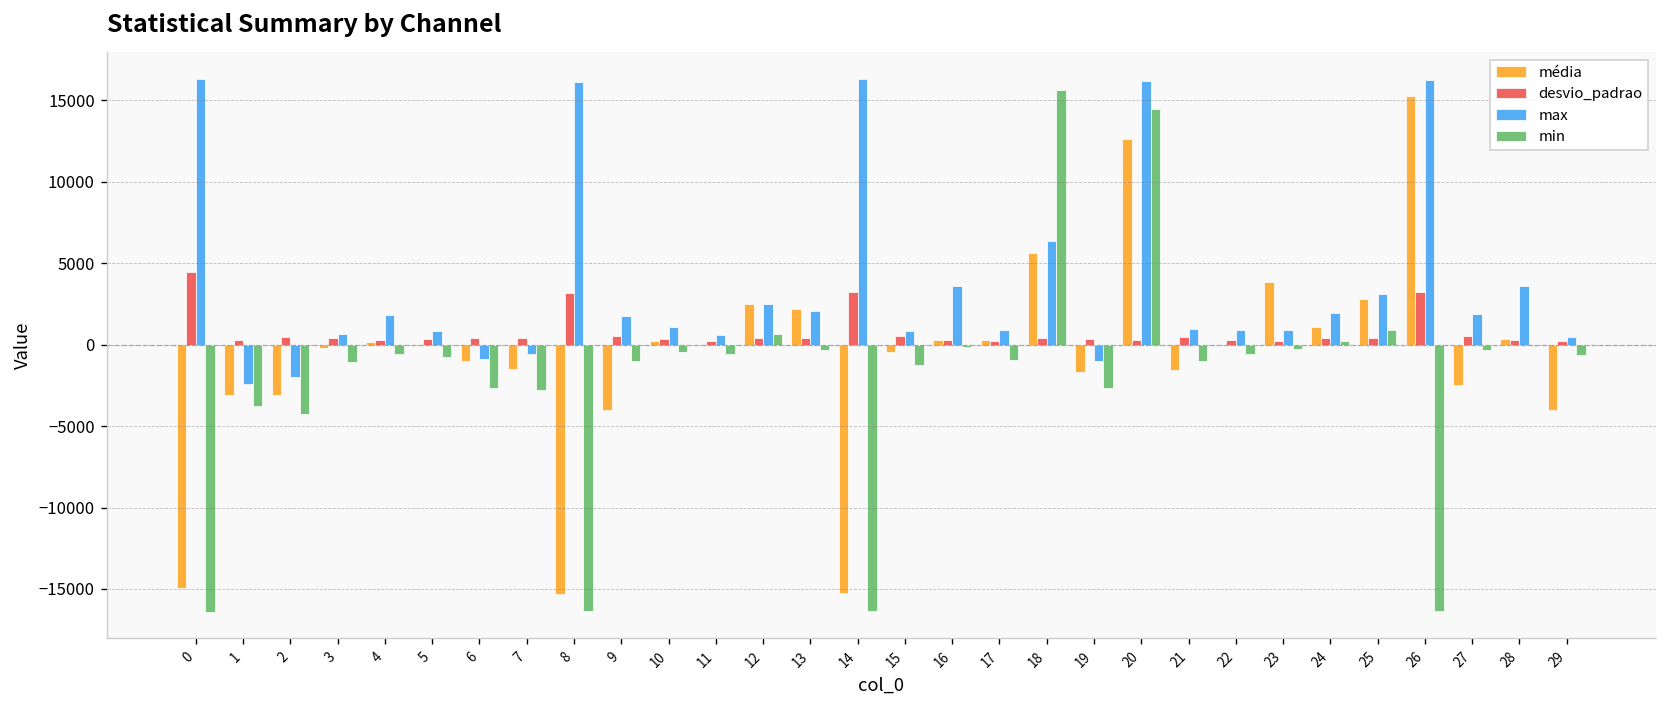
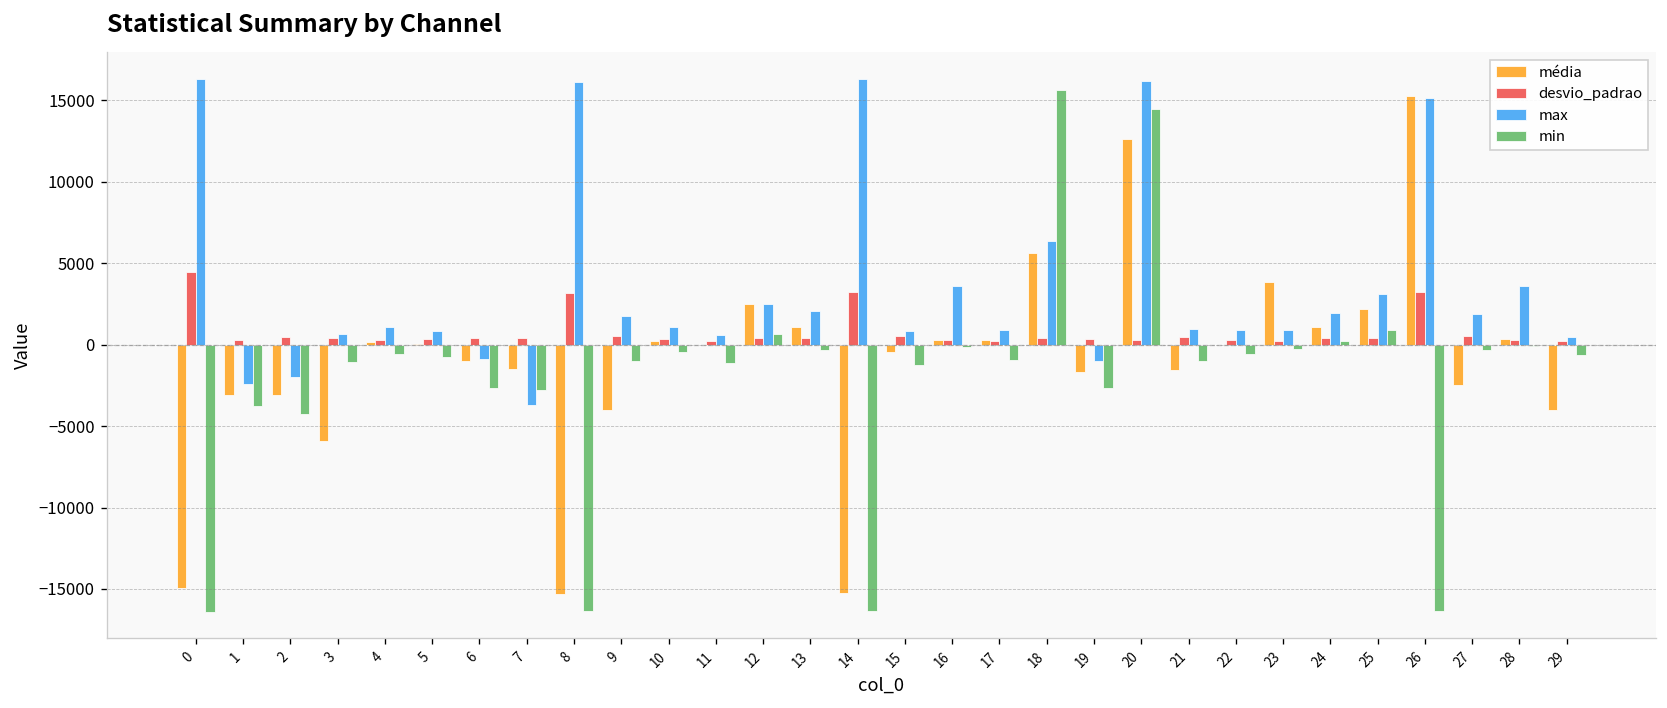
média, 3: -200 -> -5900
max, 4: 1800 -> 1100
max, 7: -600 -> -3700
min, 11: -600 -> -1200
média, 13: 2200 -> 1100
média, 25: 2800 -> 2200
max, 26: 16200 -> 15100
